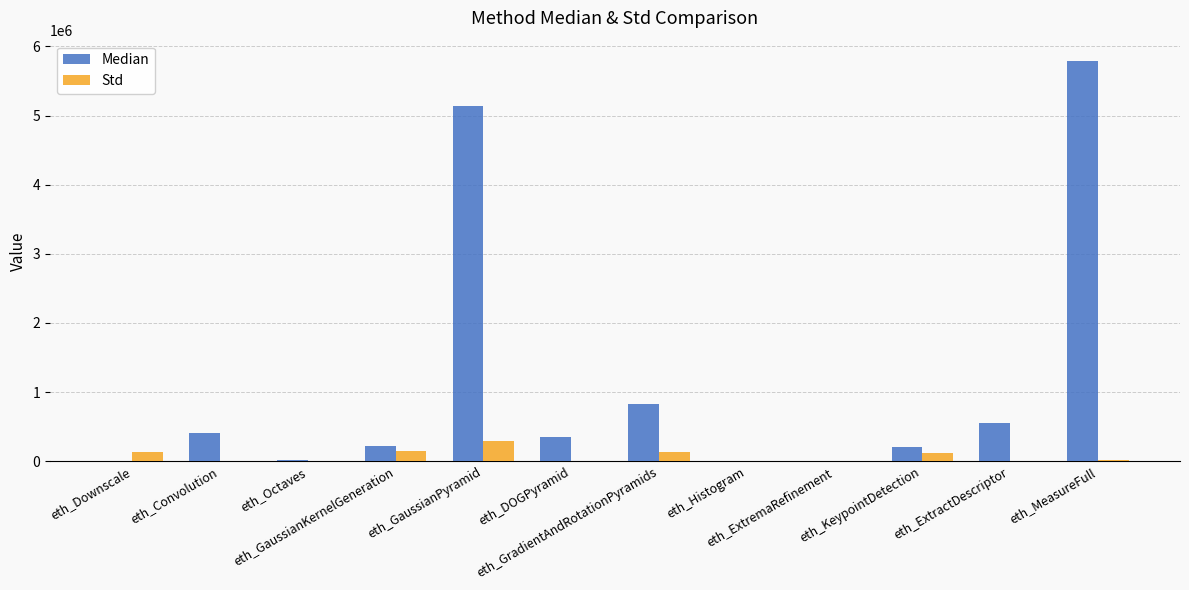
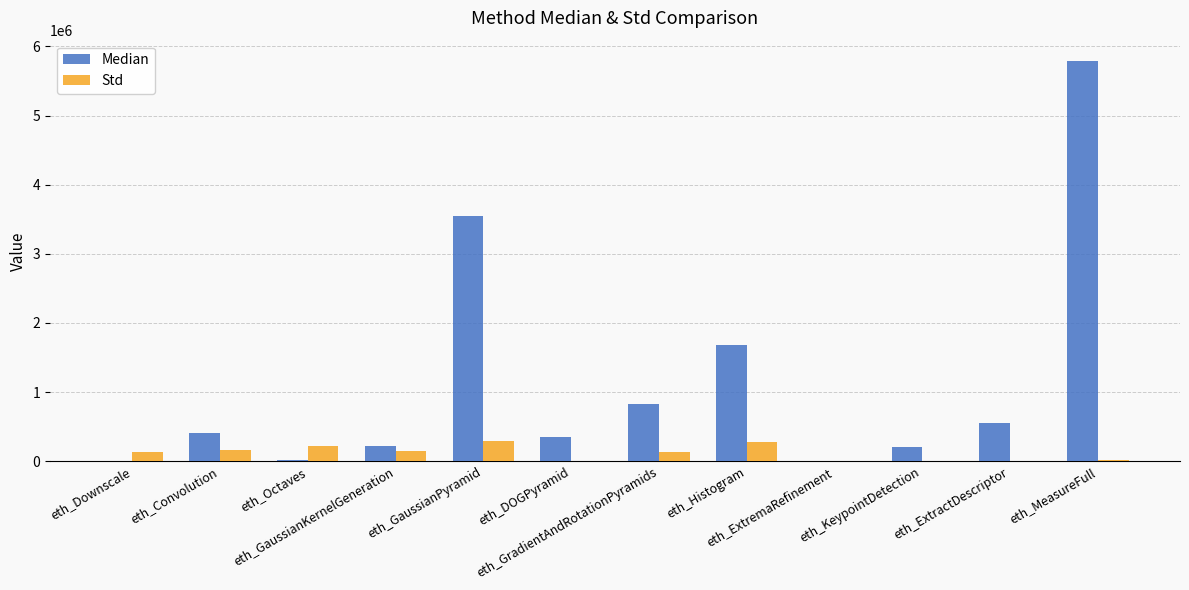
Std, eth_Convolution: 0 -> 200000
Std, eth_Octaves: 0 -> 200000
Median, eth_GaussianPyramid: 5100000 -> 3600000
Median, eth_Histogram: 0 -> 1700000
Std, eth_Histogram: 0 -> 300000
Std, eth_KeypointDetection: 100000 -> 0
